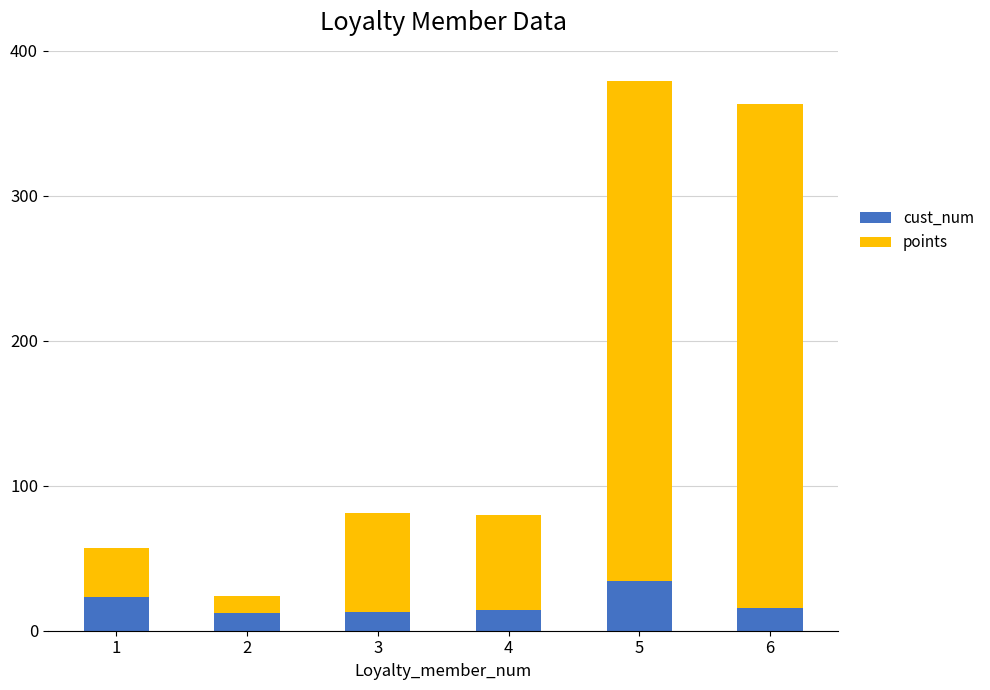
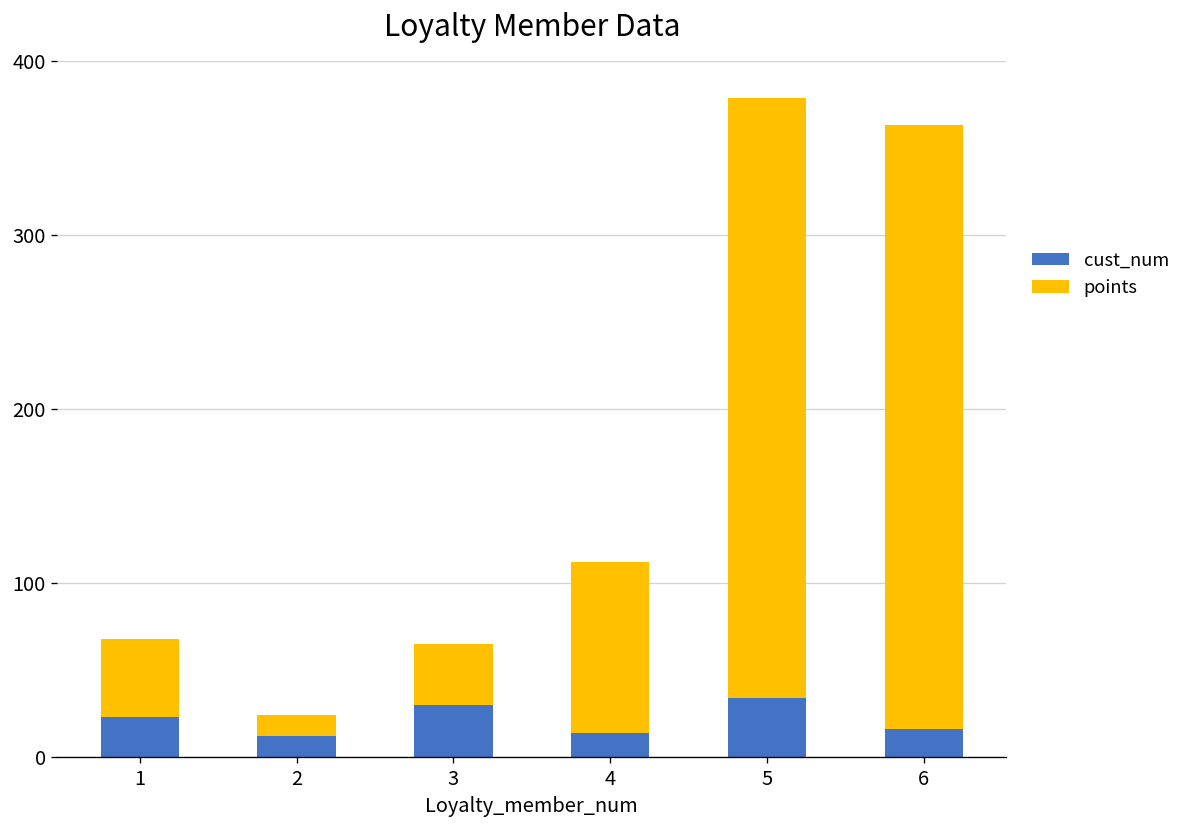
points, 1: 34 -> 45
cust_num, 3: 13 -> 30
points, 3: 68 -> 35
points, 4: 66 -> 98
